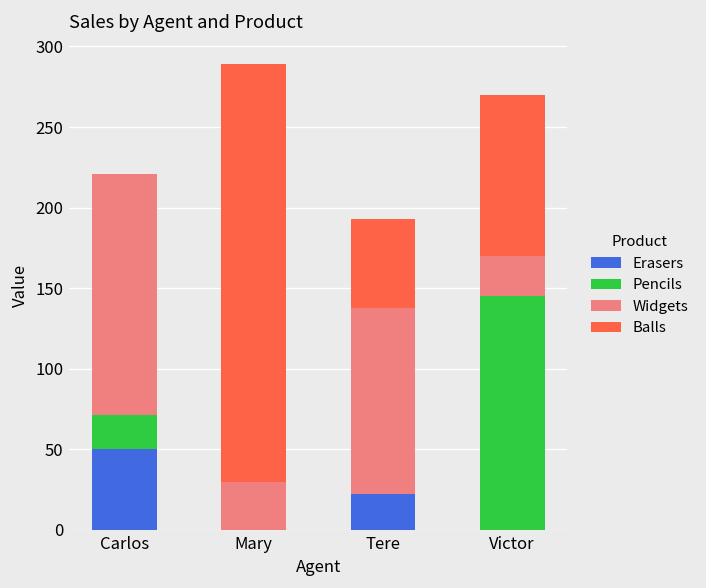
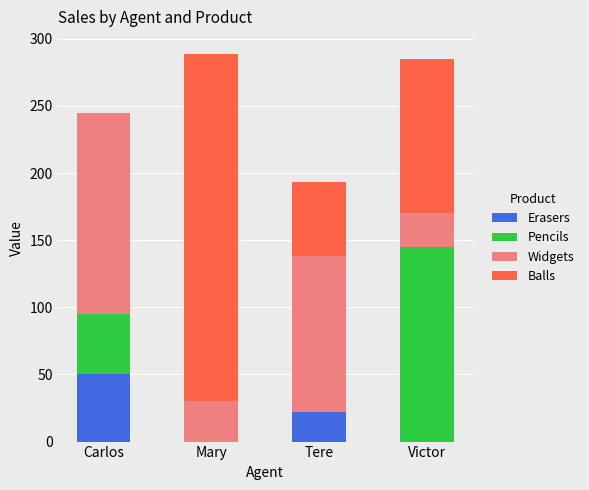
Pencils, Carlos: 21 -> 45
Balls, Victor: 100 -> 115
